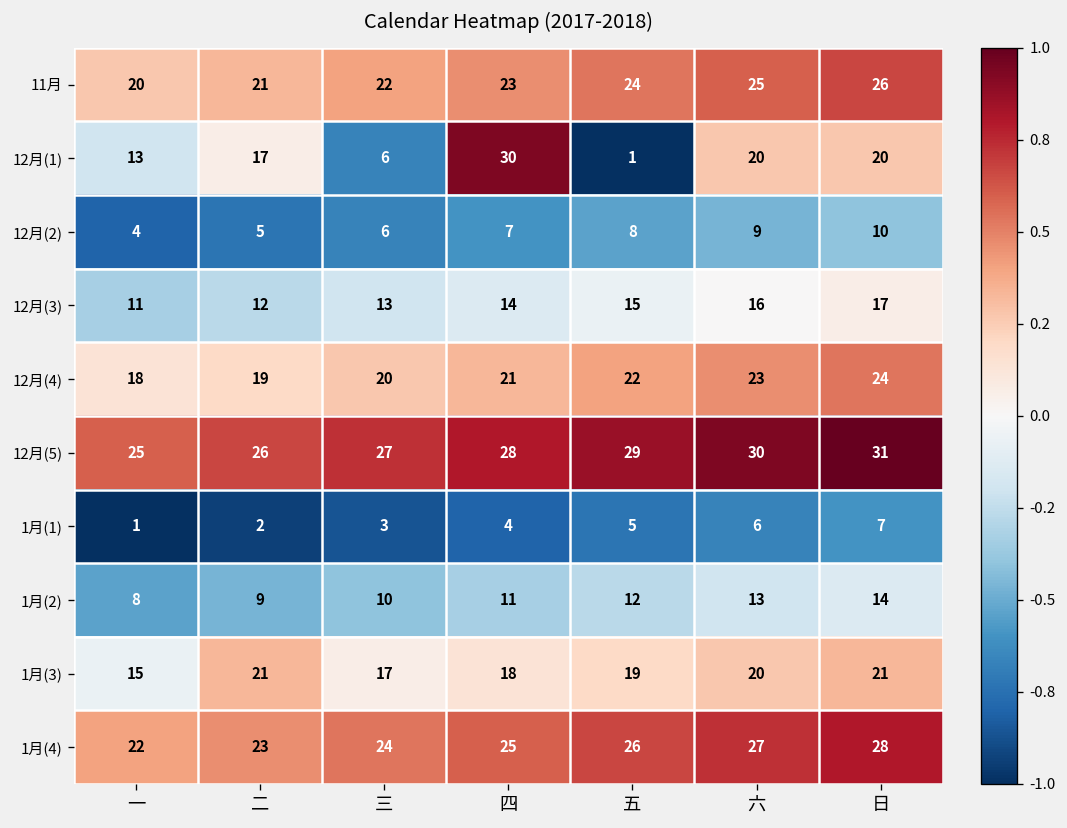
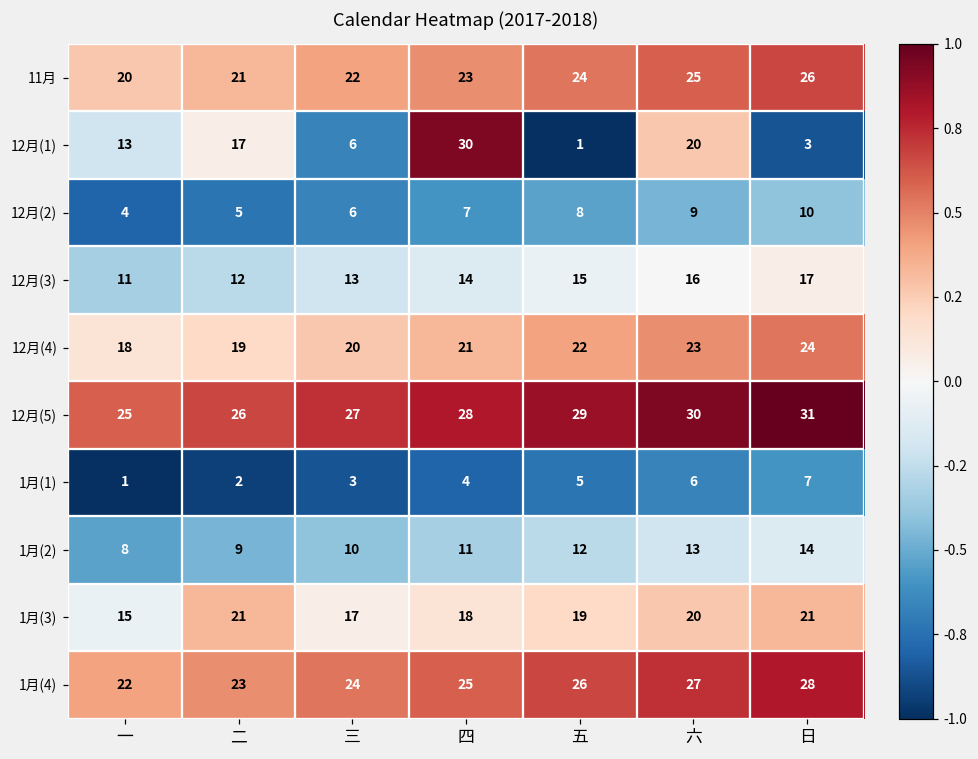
12月(1), 日: 20 -> 3
